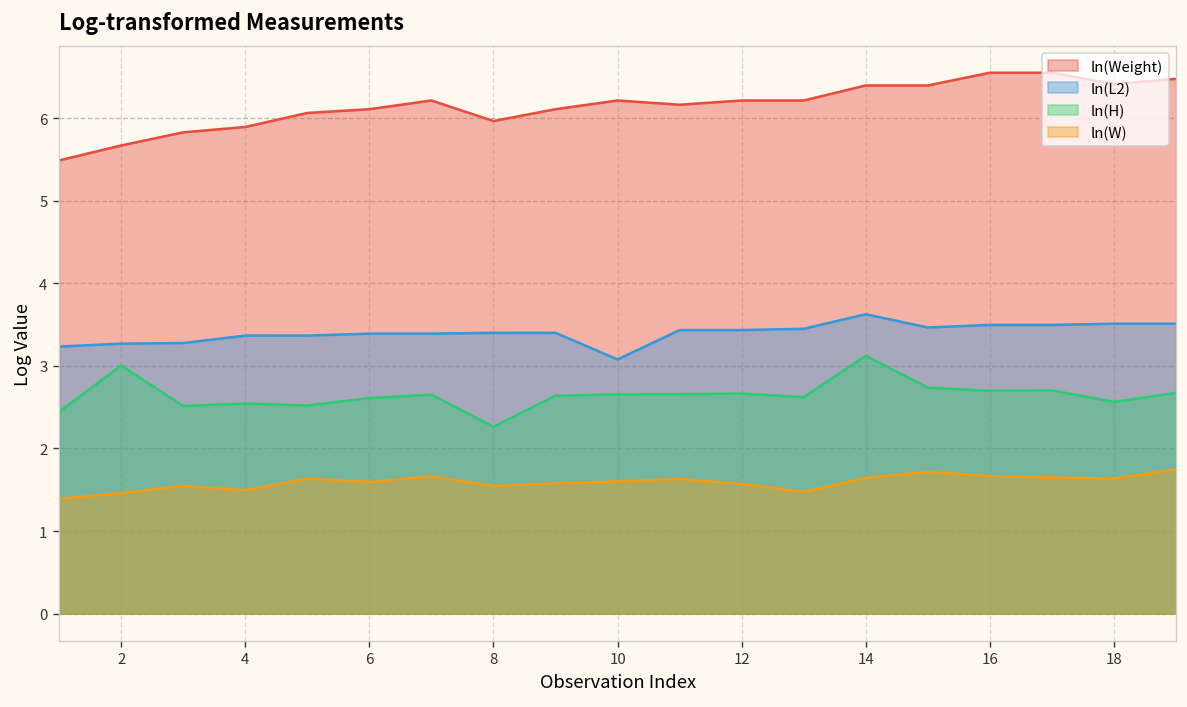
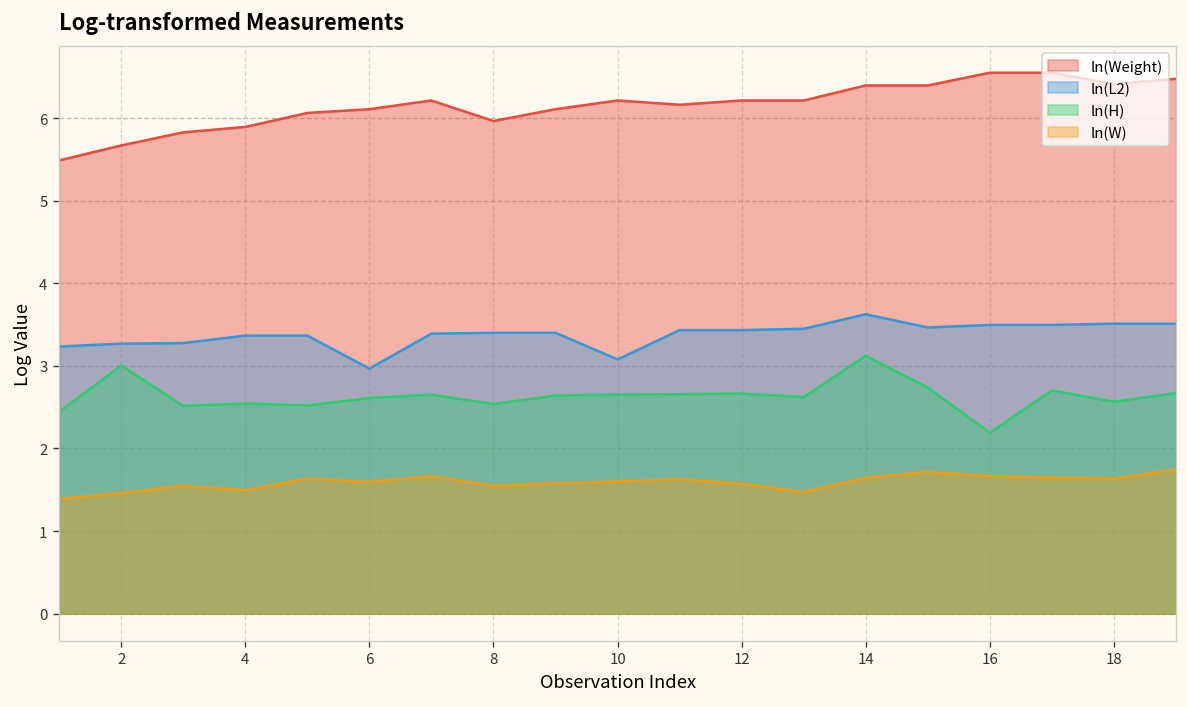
ln(L2), 6: 3.4 -> 3.0
ln(H), 8: 2.3 -> 2.5
ln(H), 16: 2.7 -> 2.2
